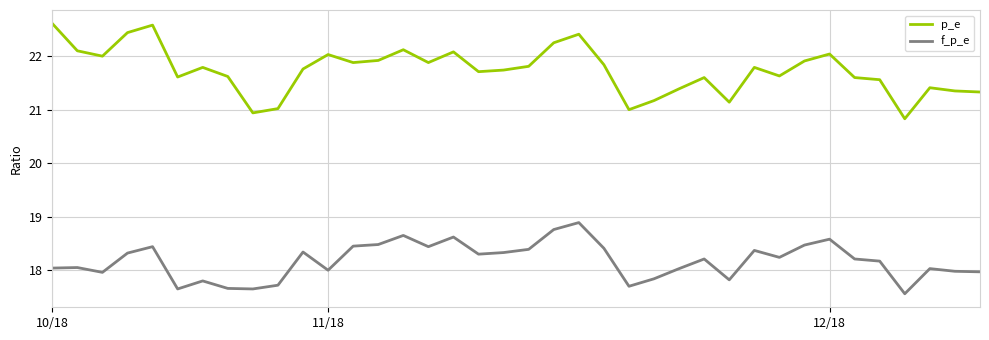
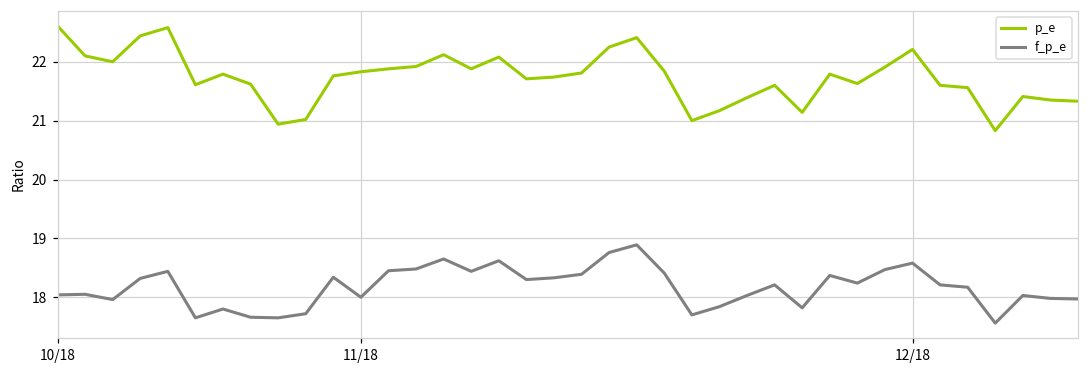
p_e, 11/18: 22.0 -> 21.8
p_e, 12/18: 22.0 -> 22.2
